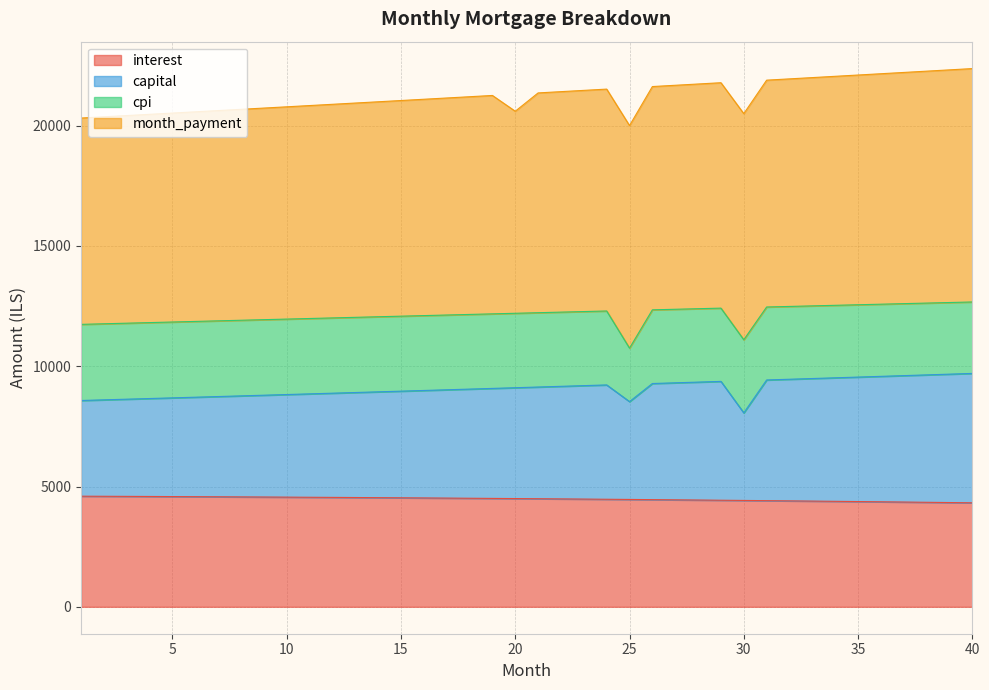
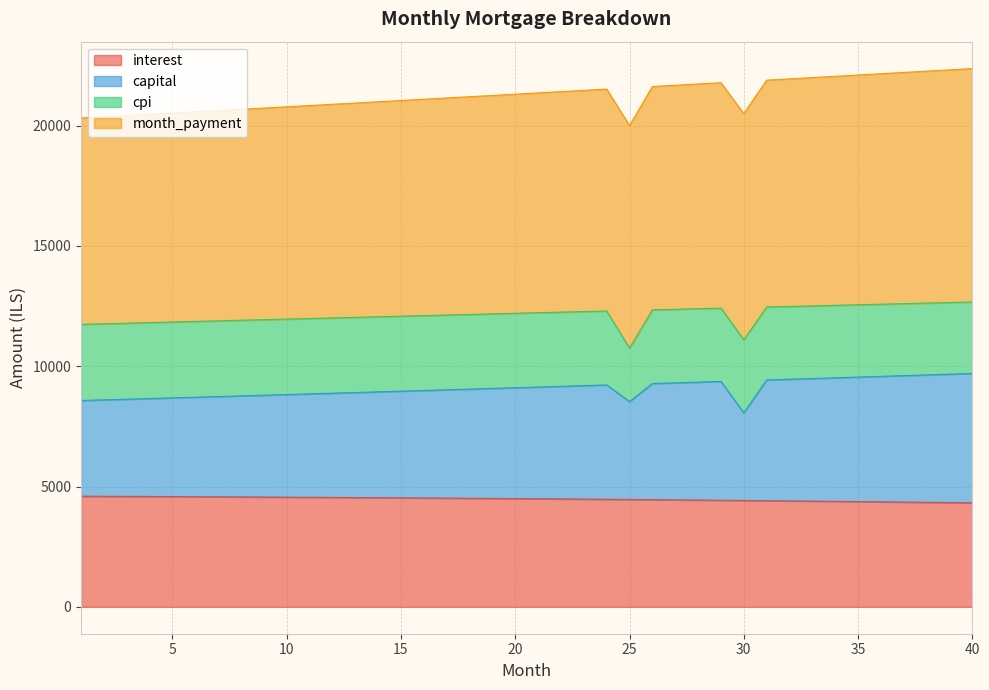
month_payment, 20: 8400 -> 9100
